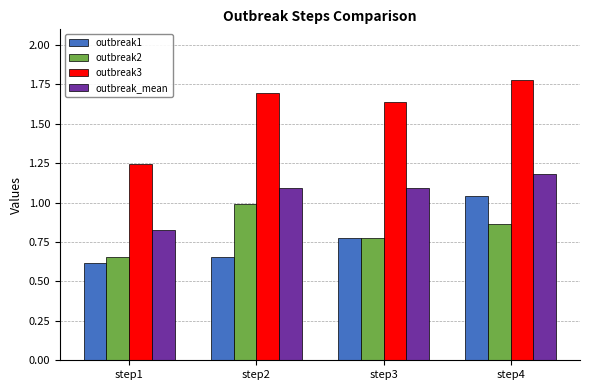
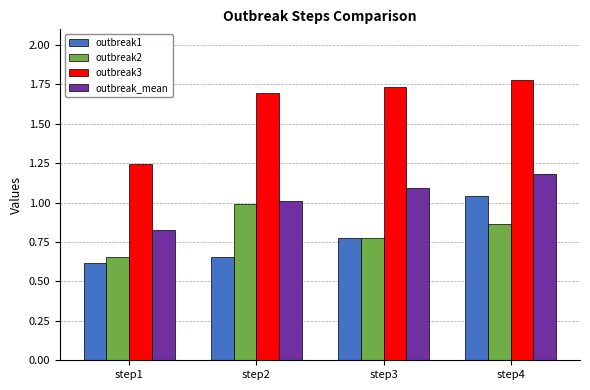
outbreak_mean, step2: 1.09 -> 1.01
outbreak3, step3: 1.64 -> 1.74
